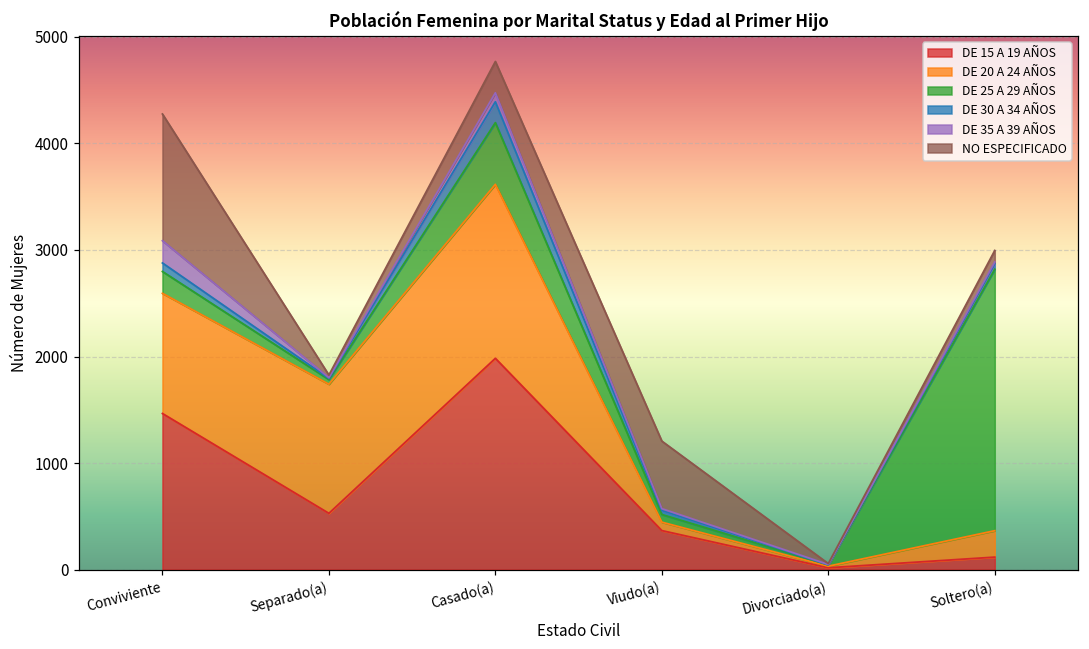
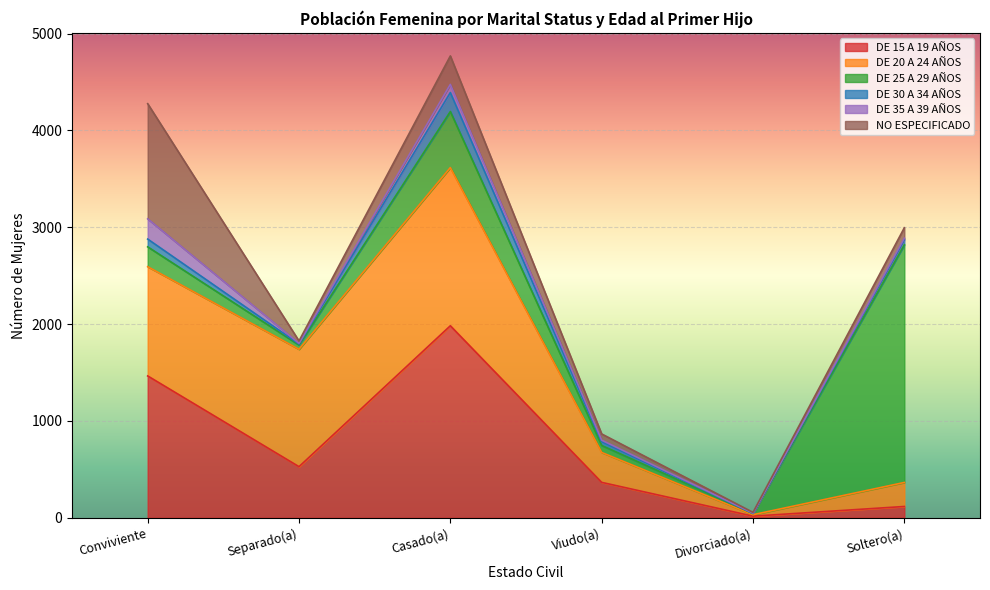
DE 20 A 24 AÑOS, Viudo(a): 100 -> 300
NO ESPECIFICADO, Viudo(a): 600 -> 100
